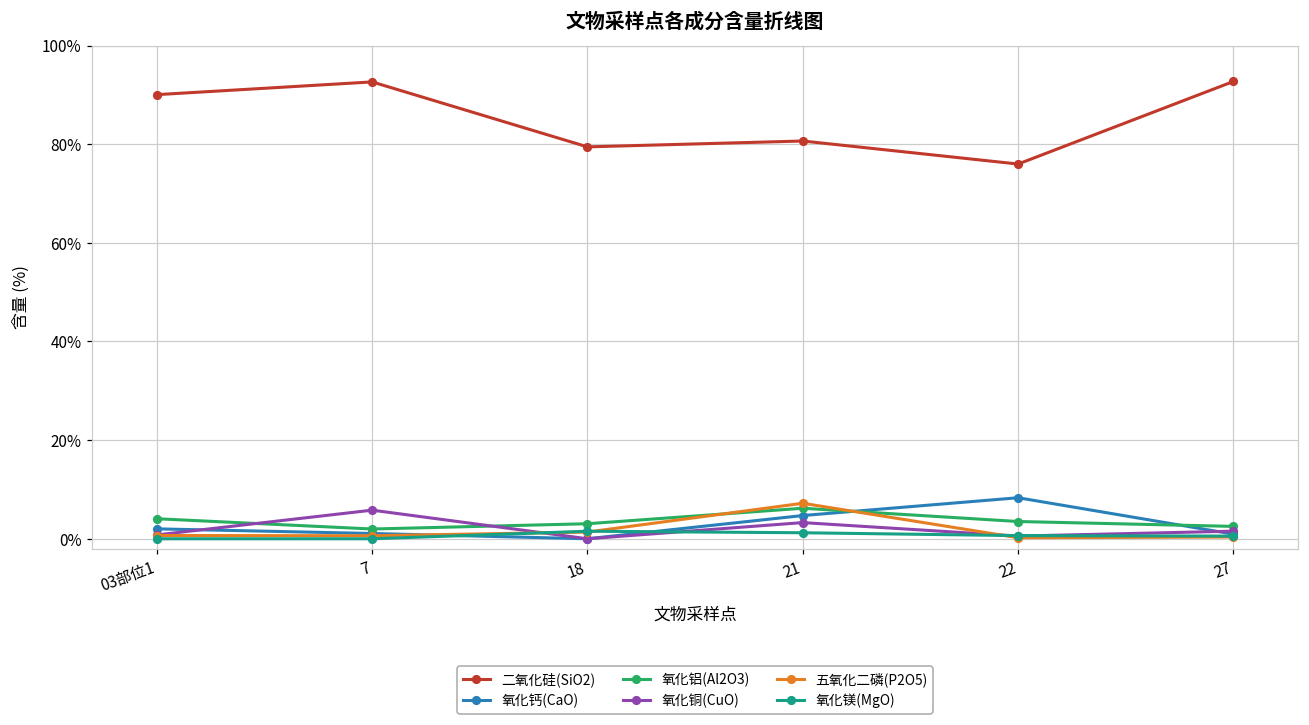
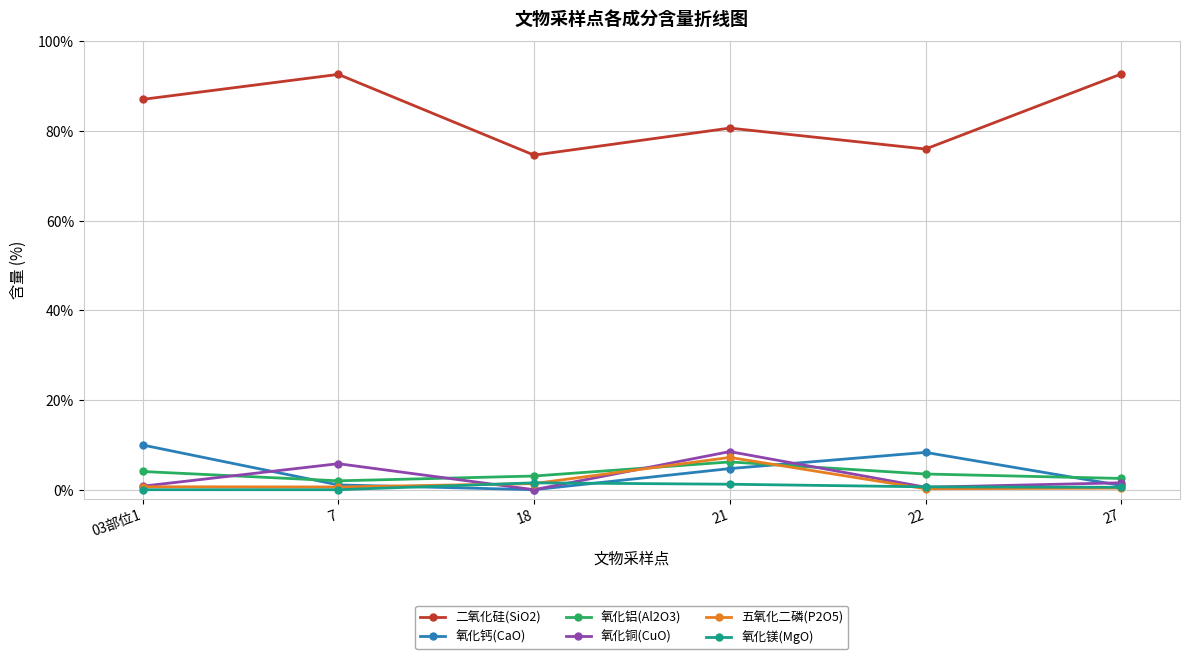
二氧化硅(SiO2), 03部位1: 90% -> 87%
氧化钙(CaO), 03部位1: 2% -> 10%
二氧化硅(SiO2), 18: 79% -> 75%
氧化铜(CuO), 21: 3% -> 9%
